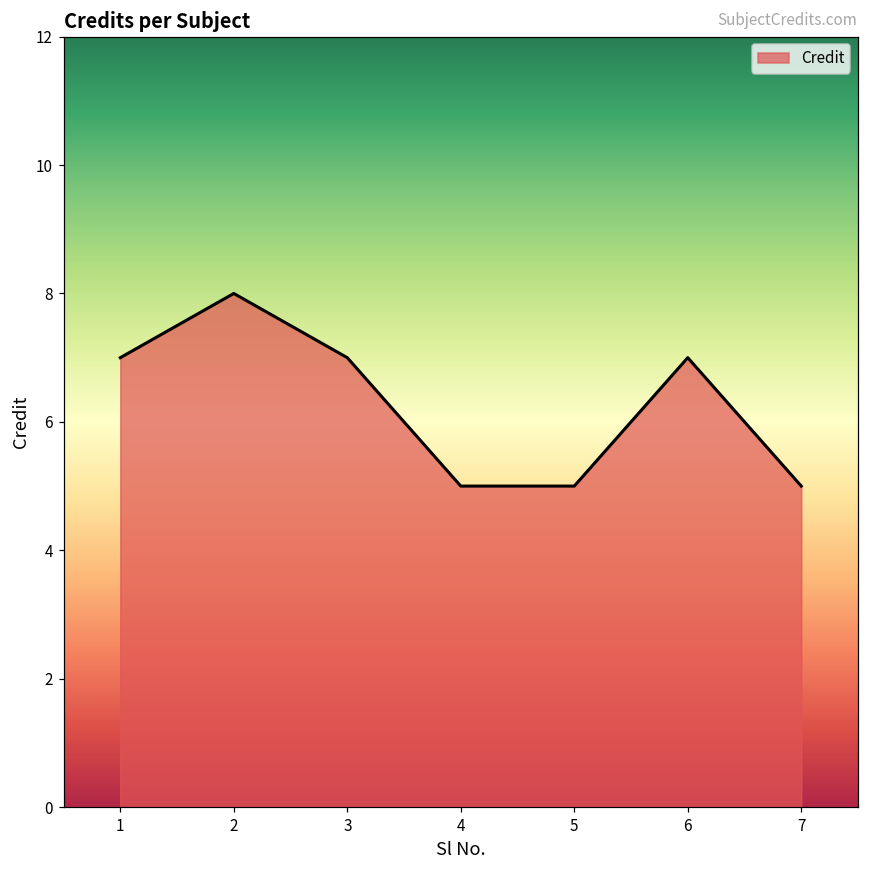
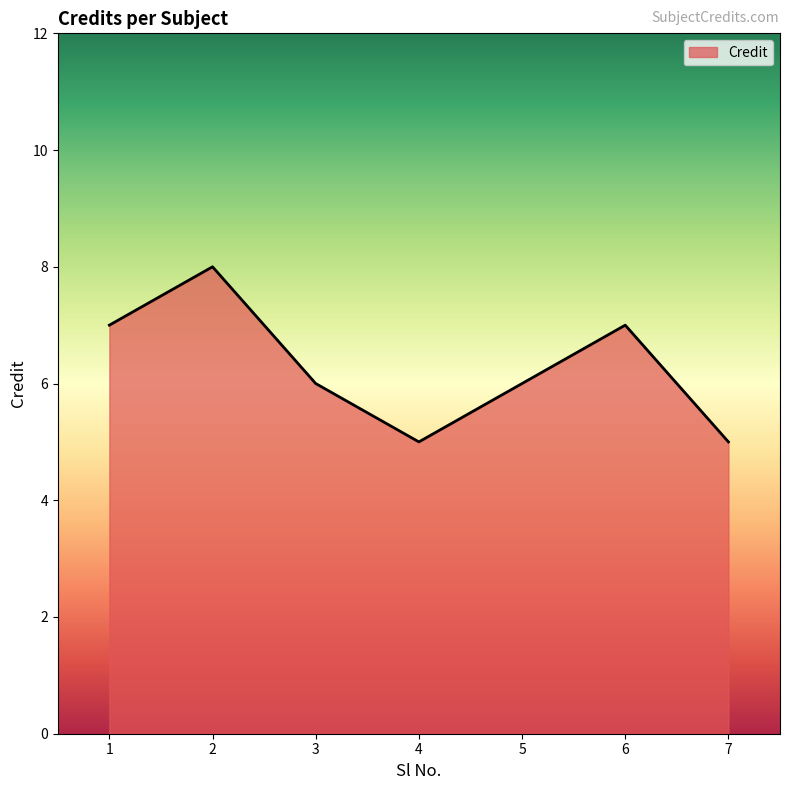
3: 7 -> 6
5: 5 -> 6
